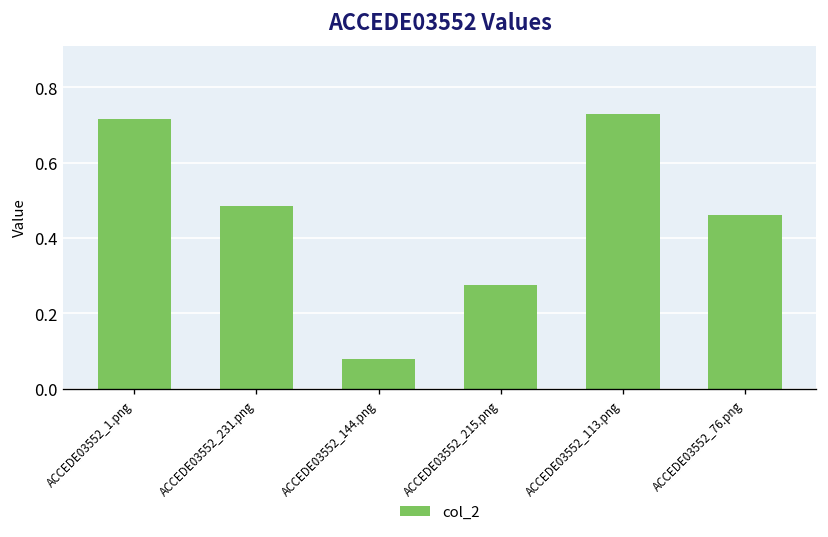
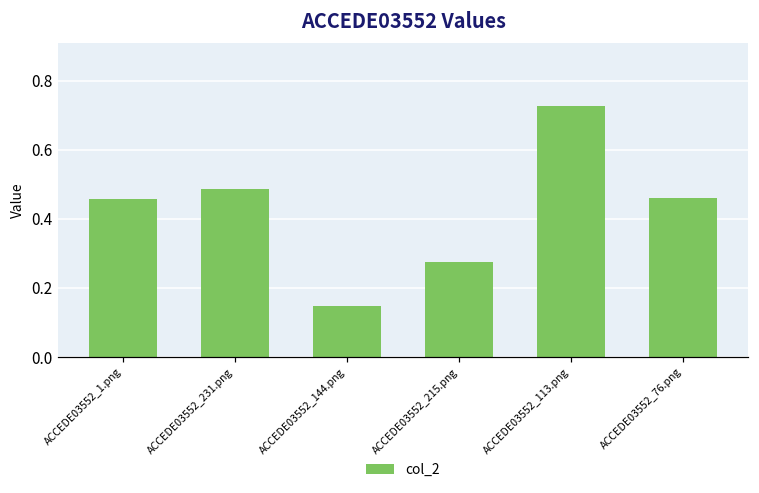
ACCEDE03552_1.png: 0.72 -> 0.46
ACCEDE03552_144.png: 0.08 -> 0.15
